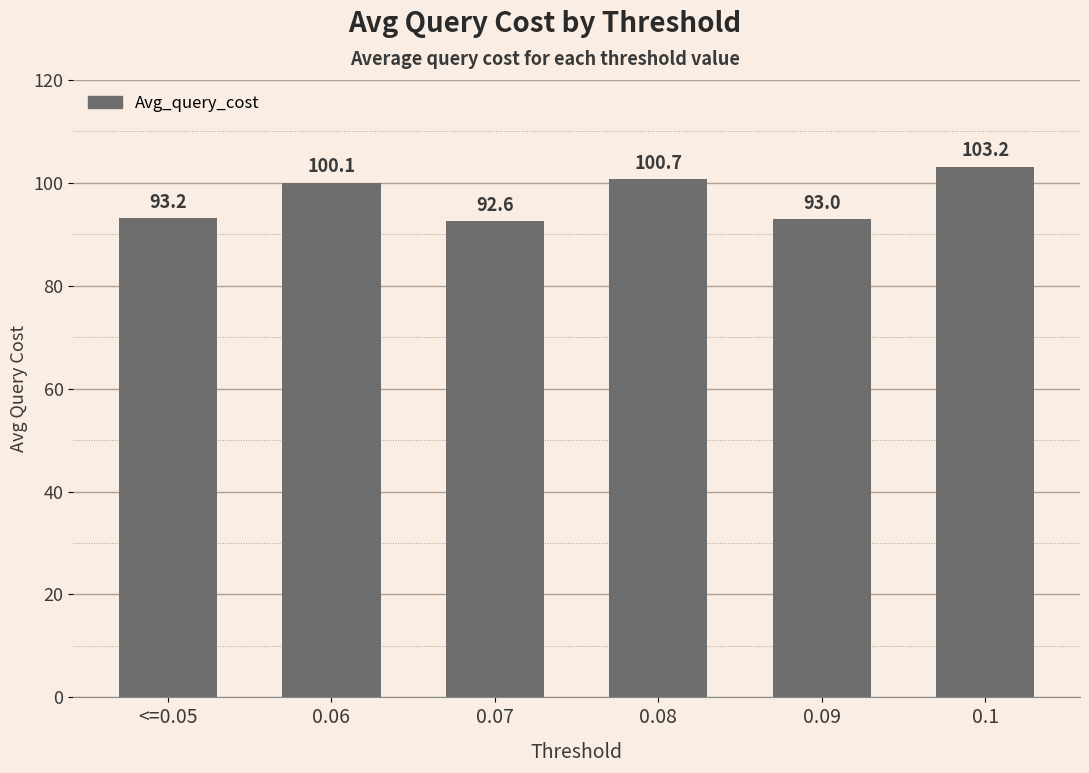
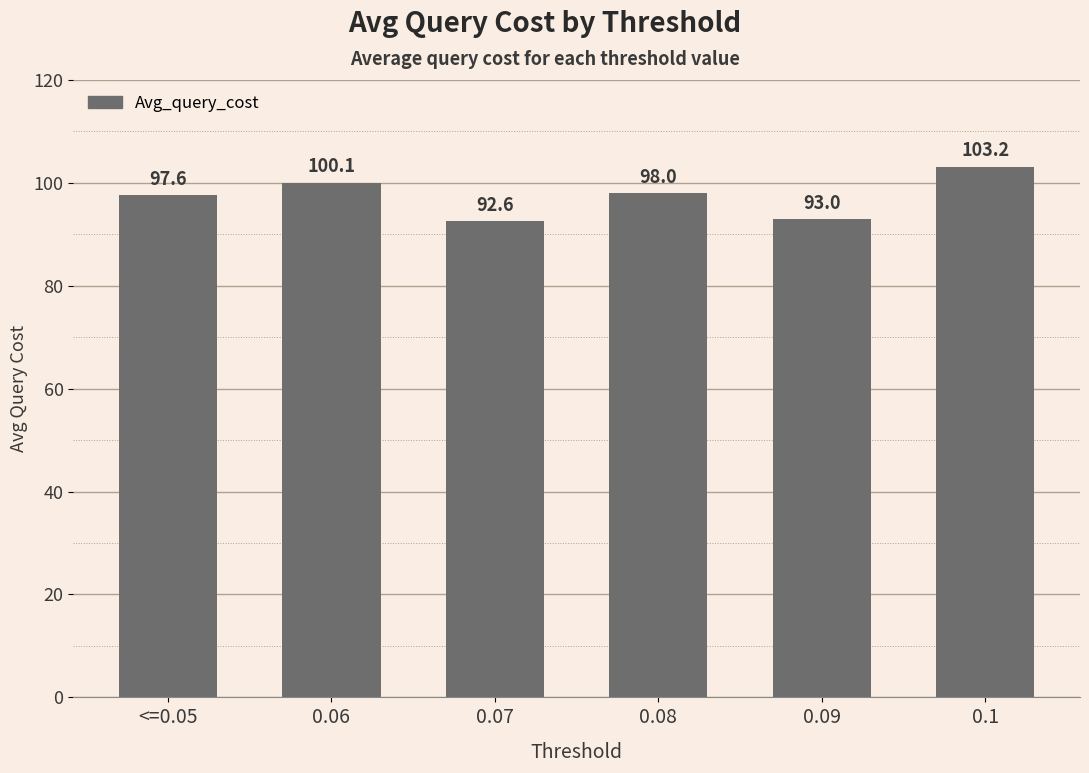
<=0.05: 93.2 -> 97.6
0.08: 100.7 -> 98.0
